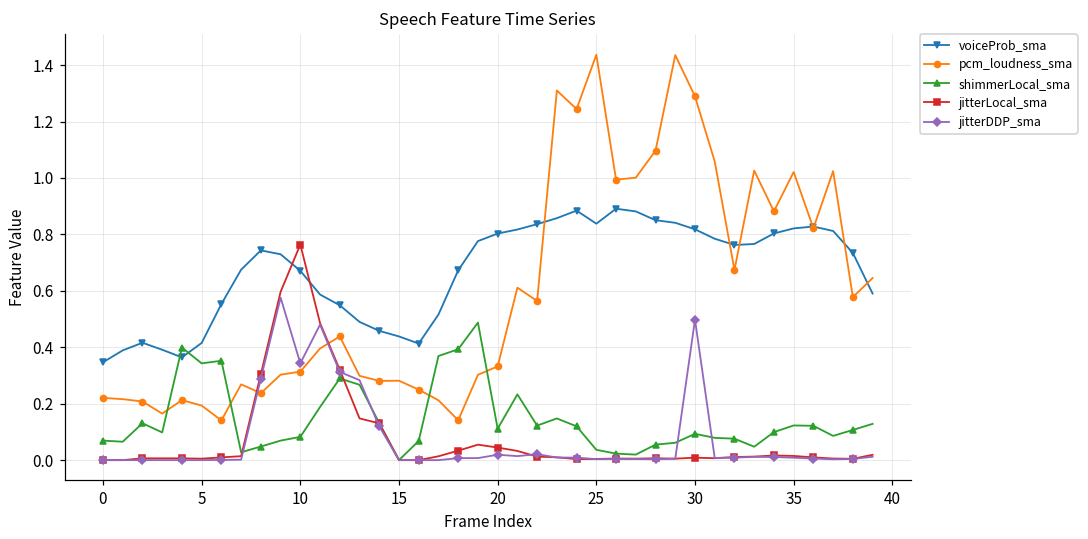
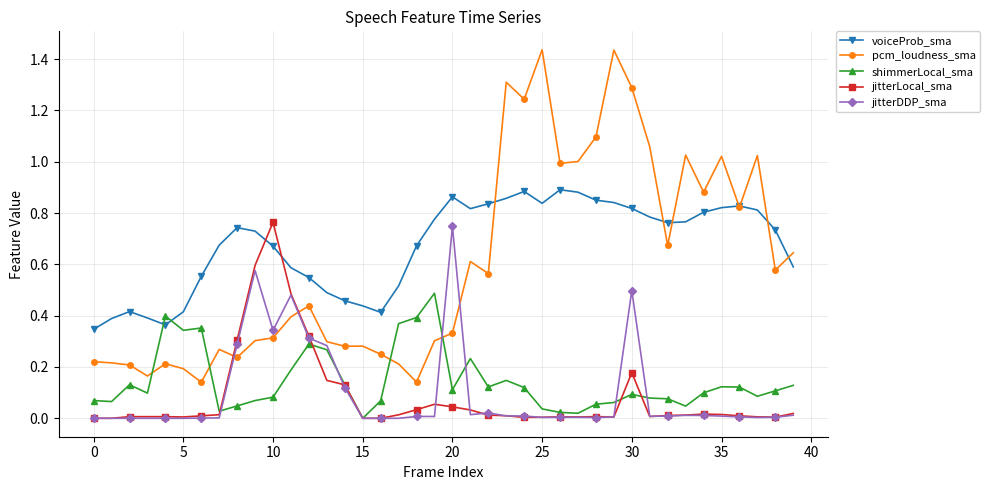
voiceProb_sma, 20: 0.80 -> 0.86
jitterDDP_sma, 20: 0.02 -> 0.75
jitterLocal_sma, 30: 0.01 -> 0.18
